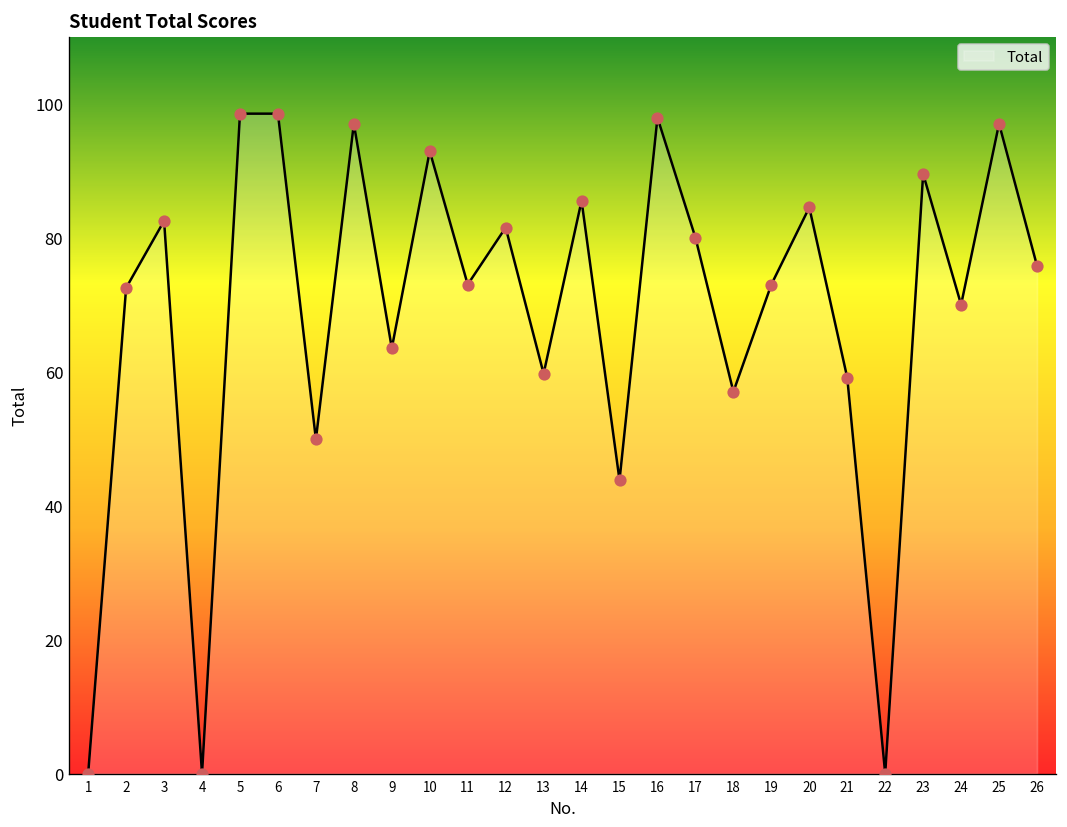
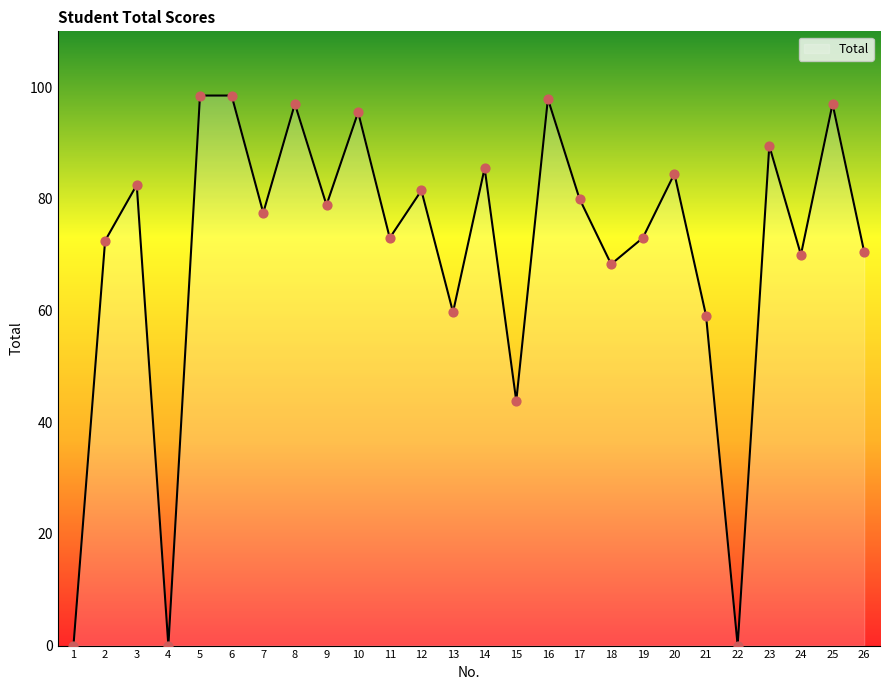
7: 50 -> 78
9: 64 -> 79
10: 93 -> 96
18: 57 -> 68
26: 76 -> 71
